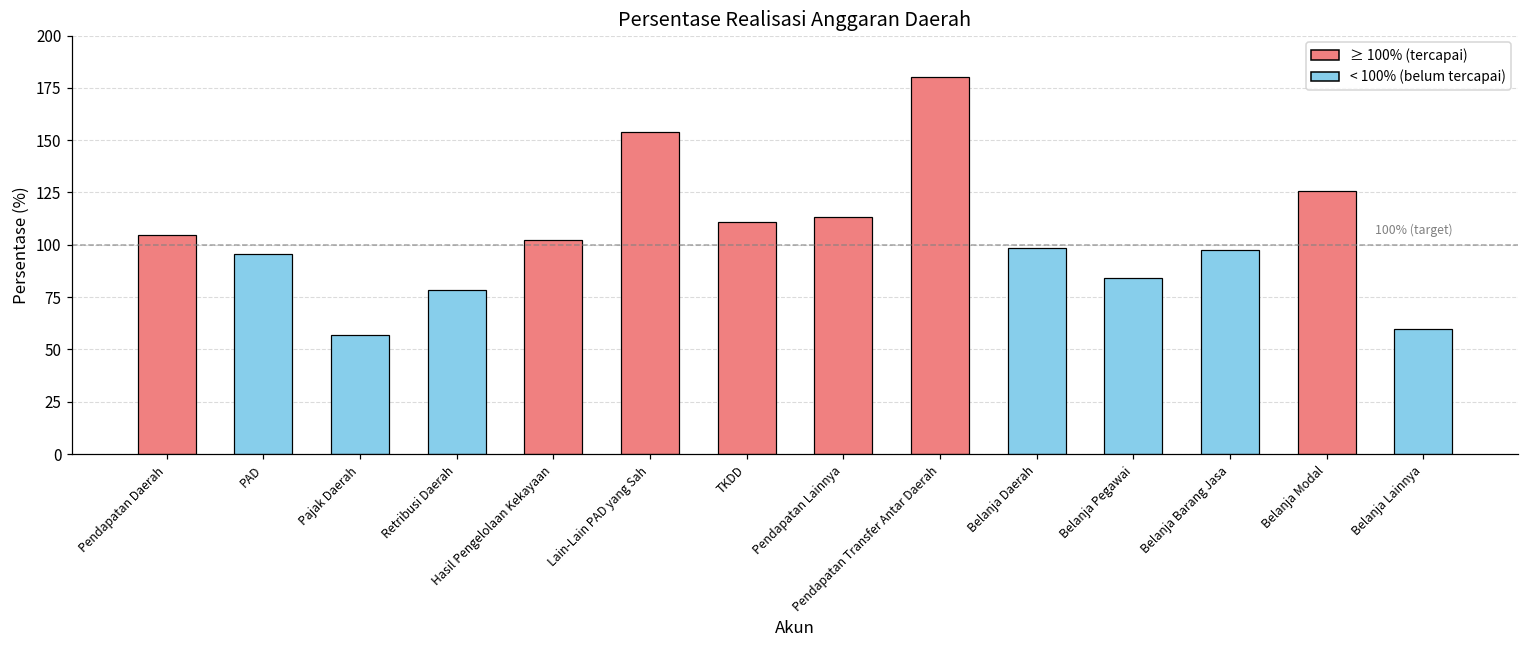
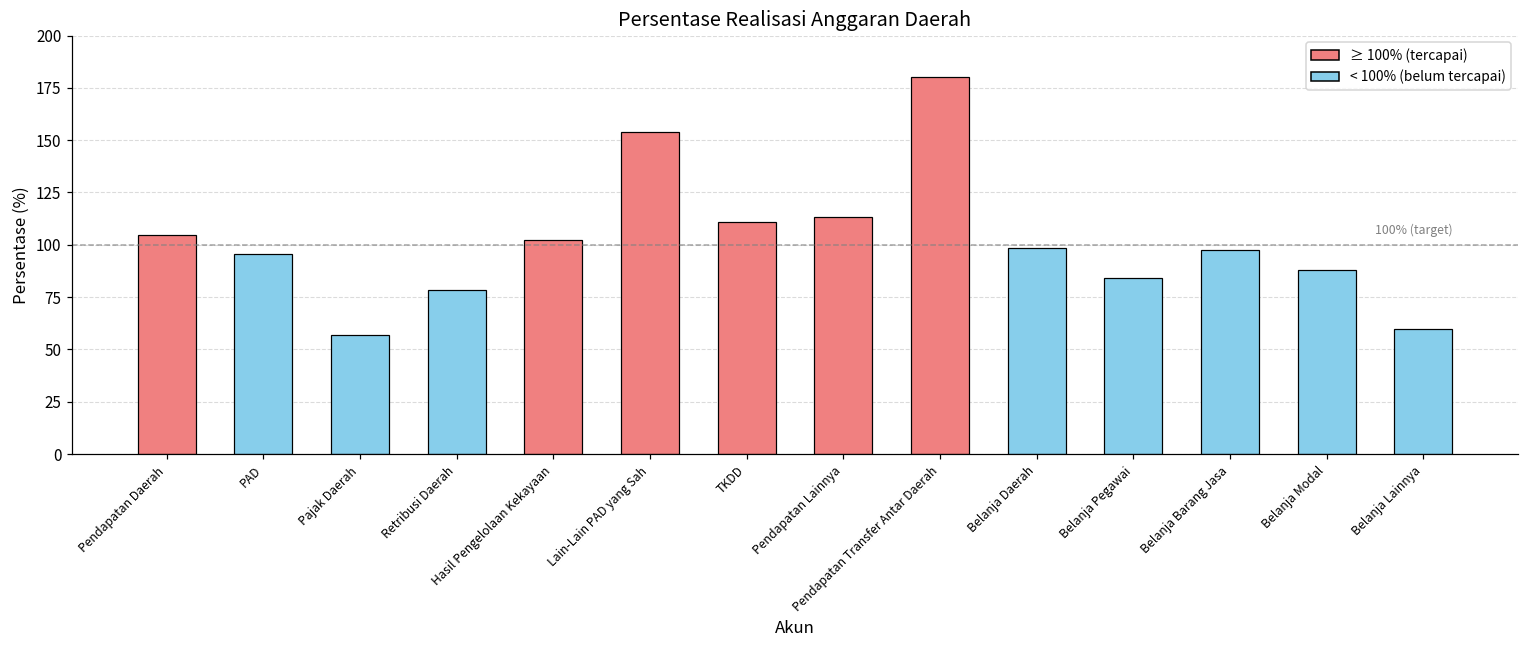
Belanja Modal: 126 -> 88
